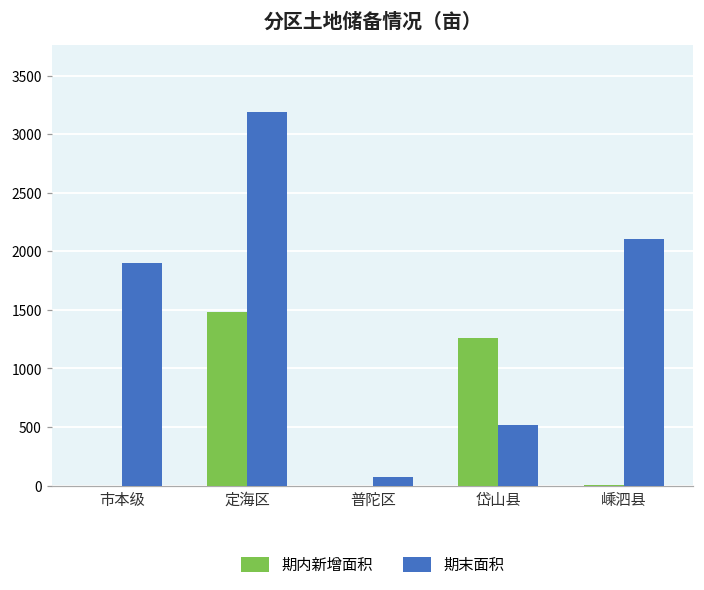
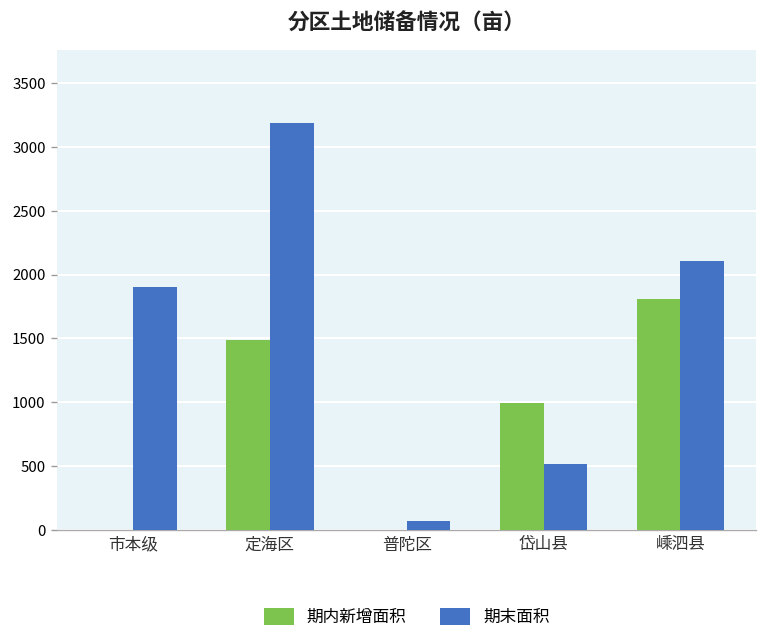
期内新增面积, 岱山县: 1260 -> 1000
期内新增面积, 嵊泗县: 0 -> 1810
